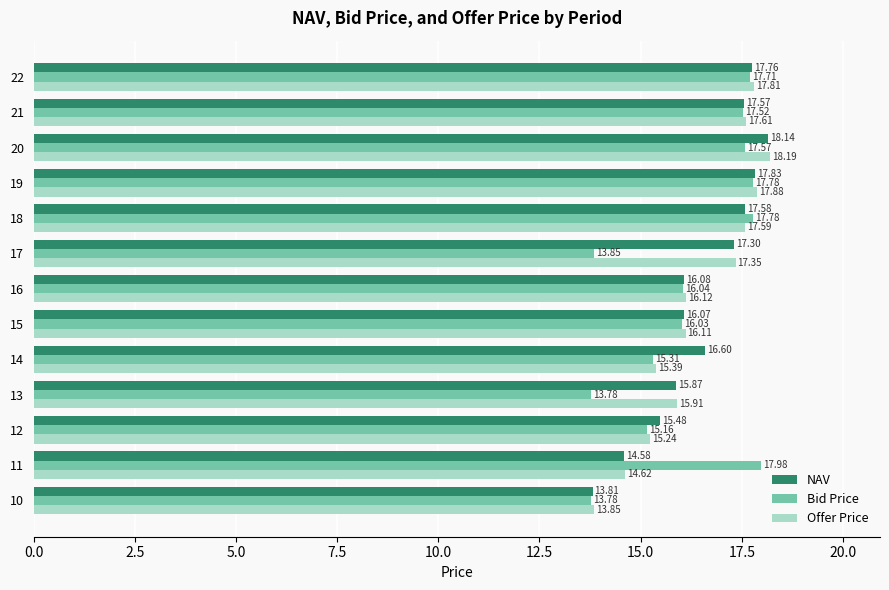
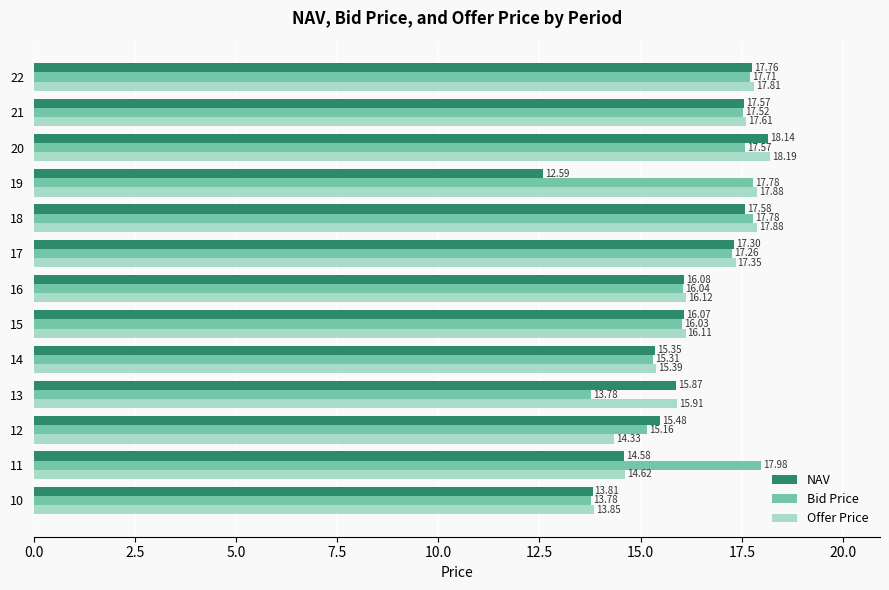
NAV, 19: 17.83 -> 12.59
Offer Price, 18: 17.59 -> 17.88
Bid Price, 17: 13.85 -> 17.26
NAV, 14: 16.60 -> 15.35
Offer Price, 12: 15.24 -> 14.33
